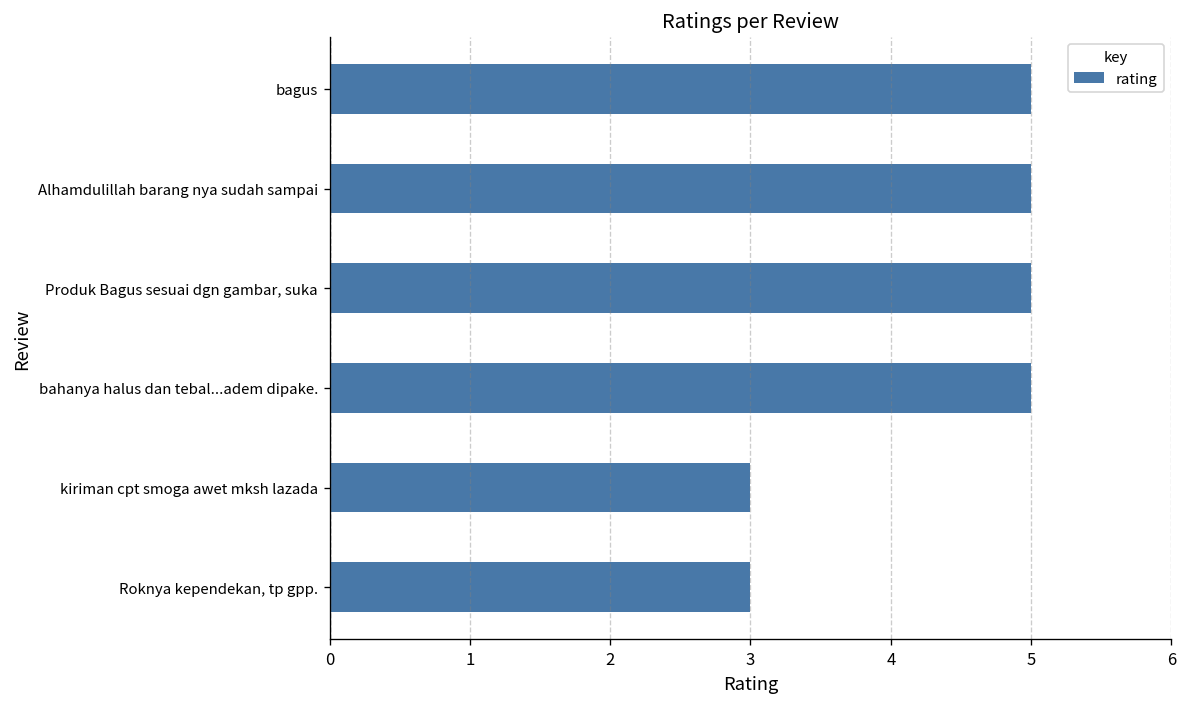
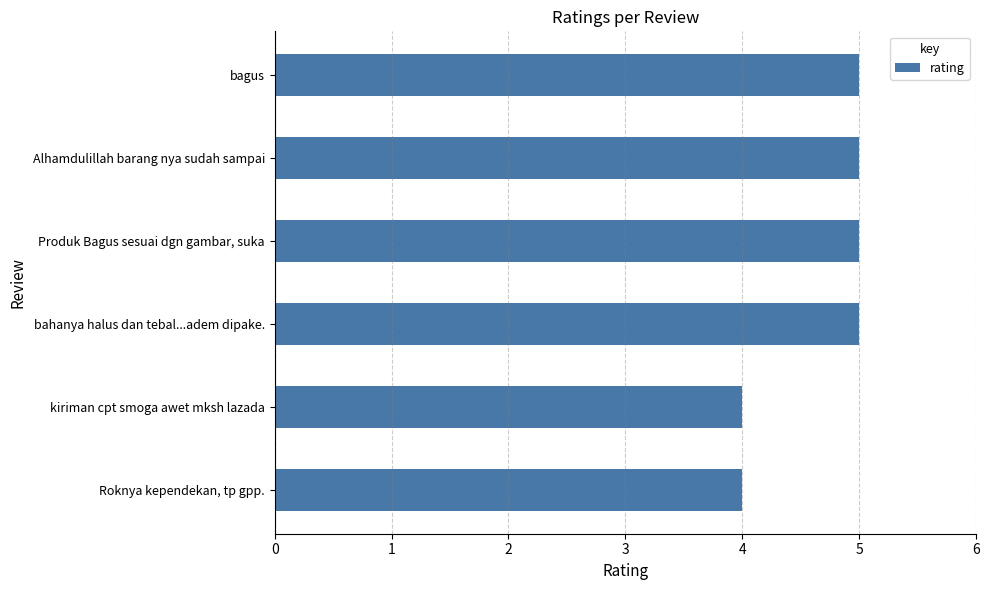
kiriman cpt smoga awet mksh lazada: 3 -> 4
Roknya kependekan, tp gpp.: 3 -> 4
